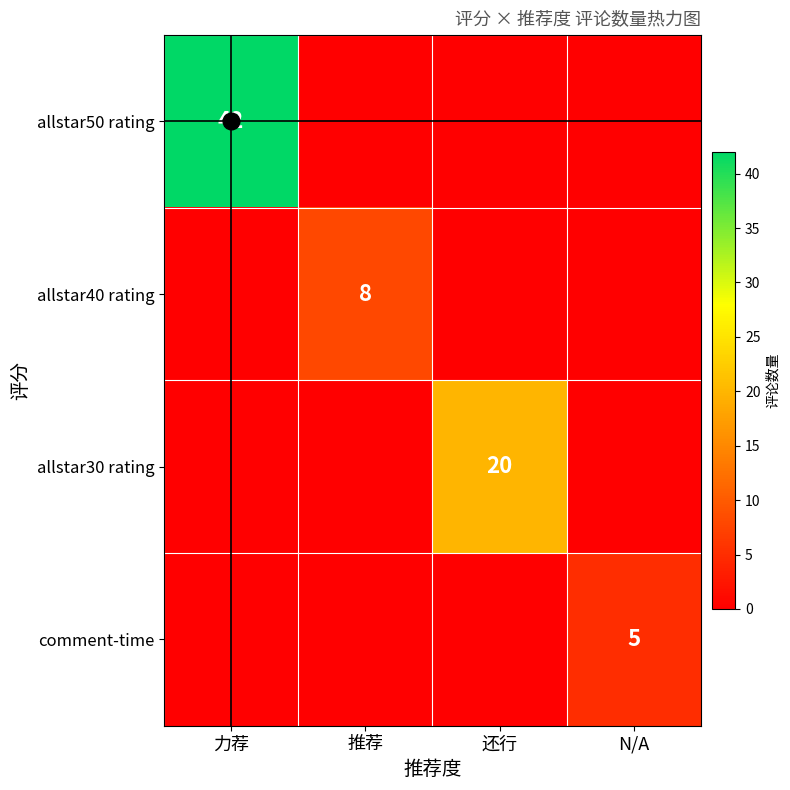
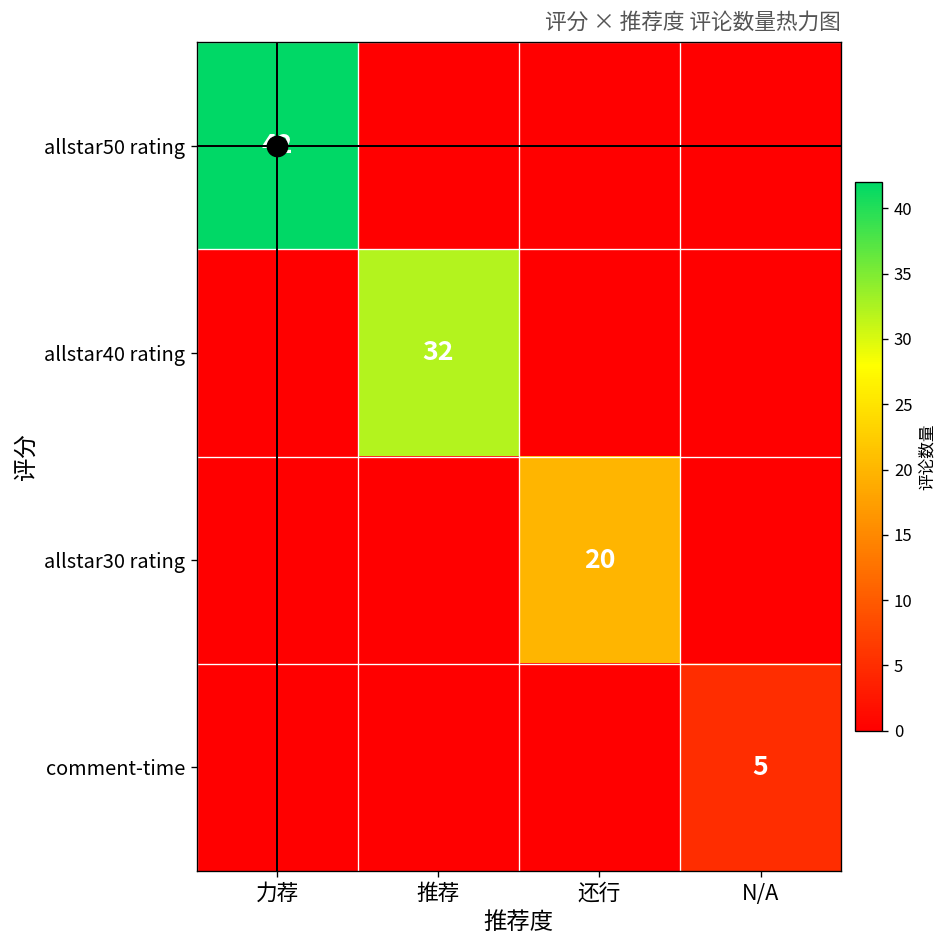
allstar40 rating, 推荐: 8 -> 32
